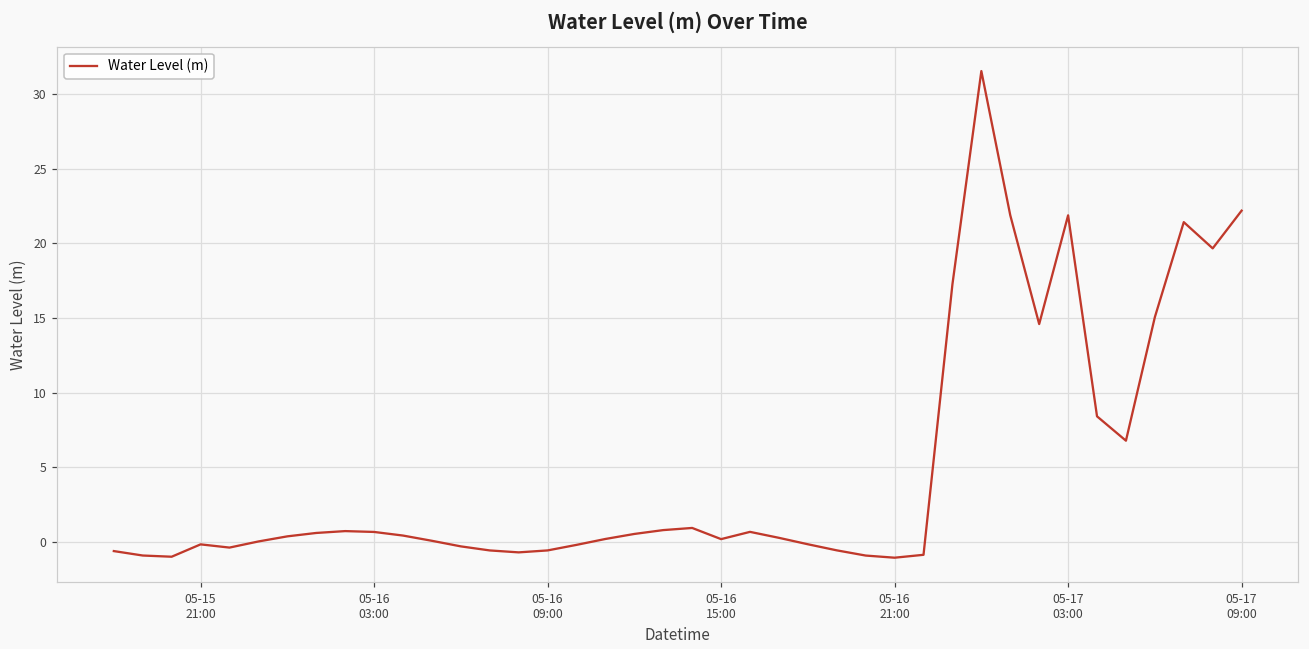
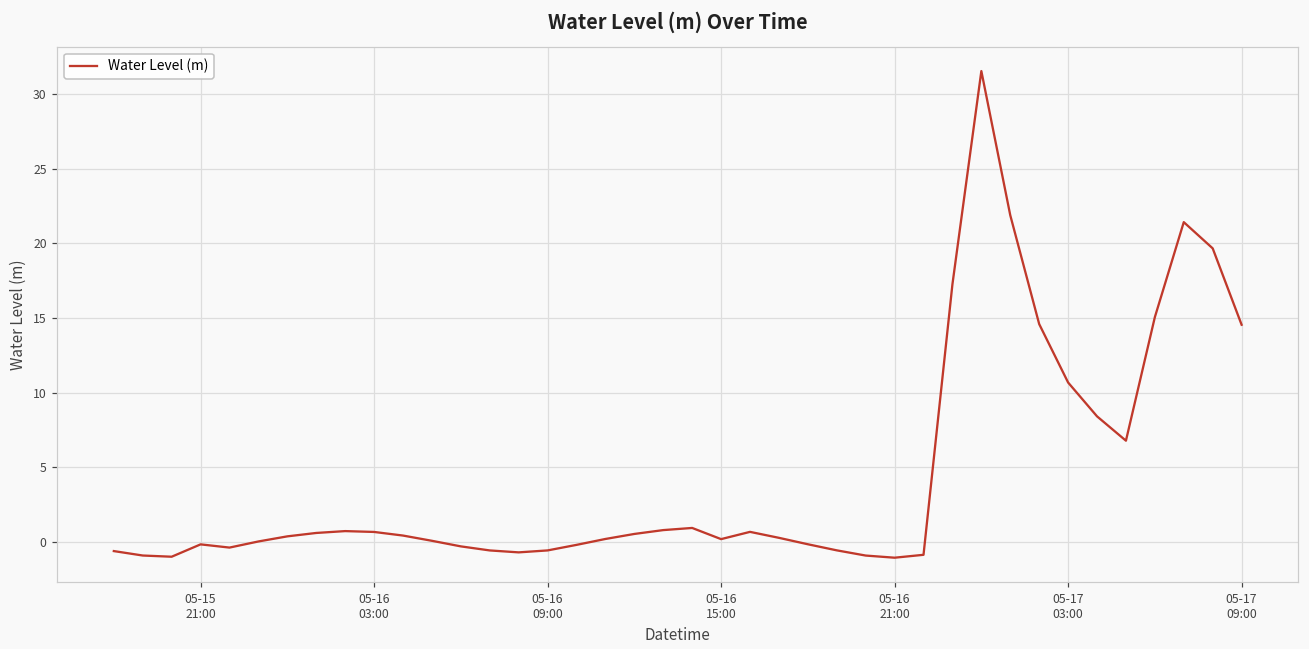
05-17 03:00: 21.9 -> 10.7
05-17 09:00: 22.2 -> 14.6
